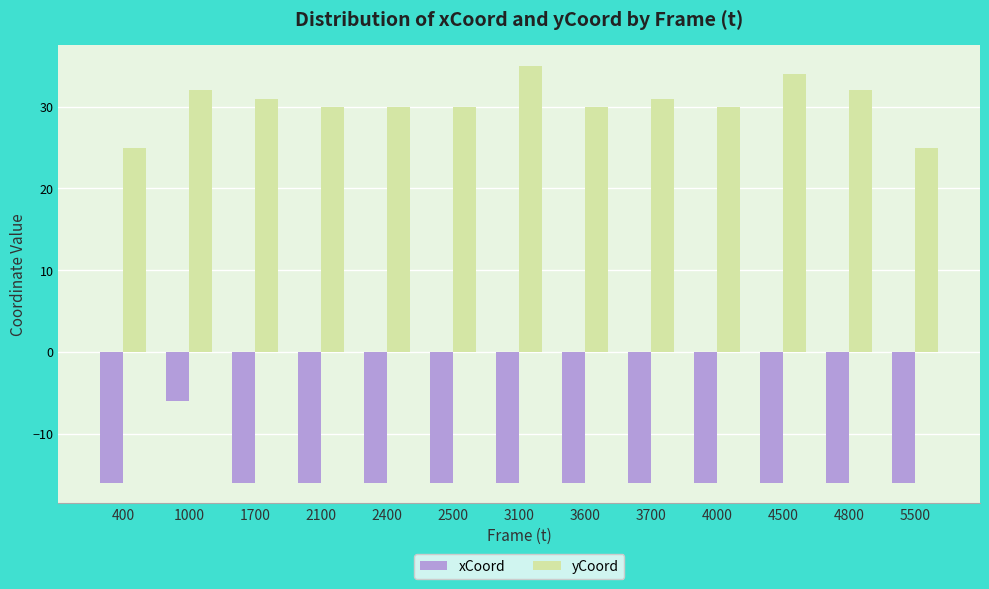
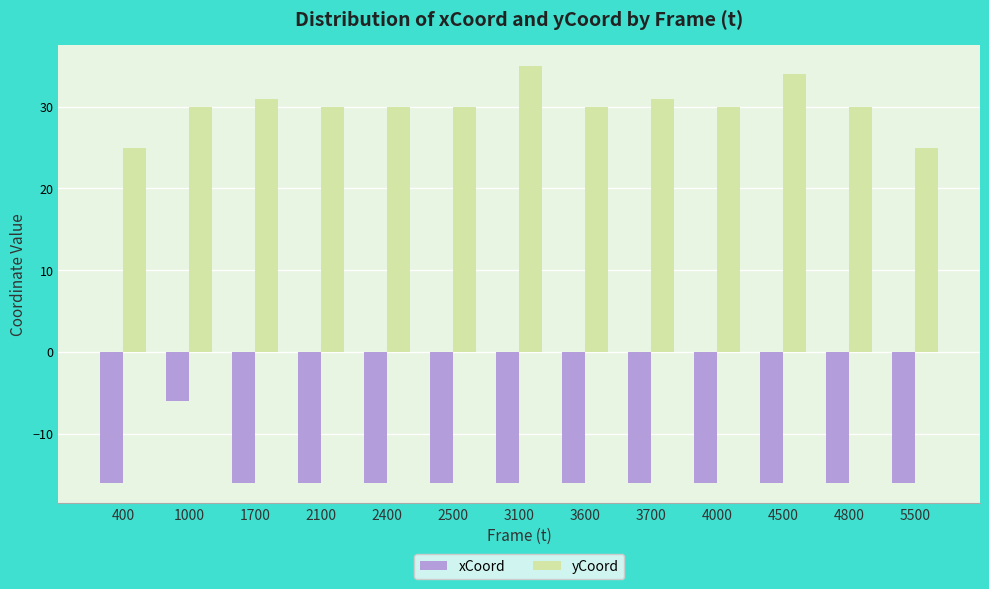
yCoord, 1000: 32 -> 30
yCoord, 4800: 32 -> 30
